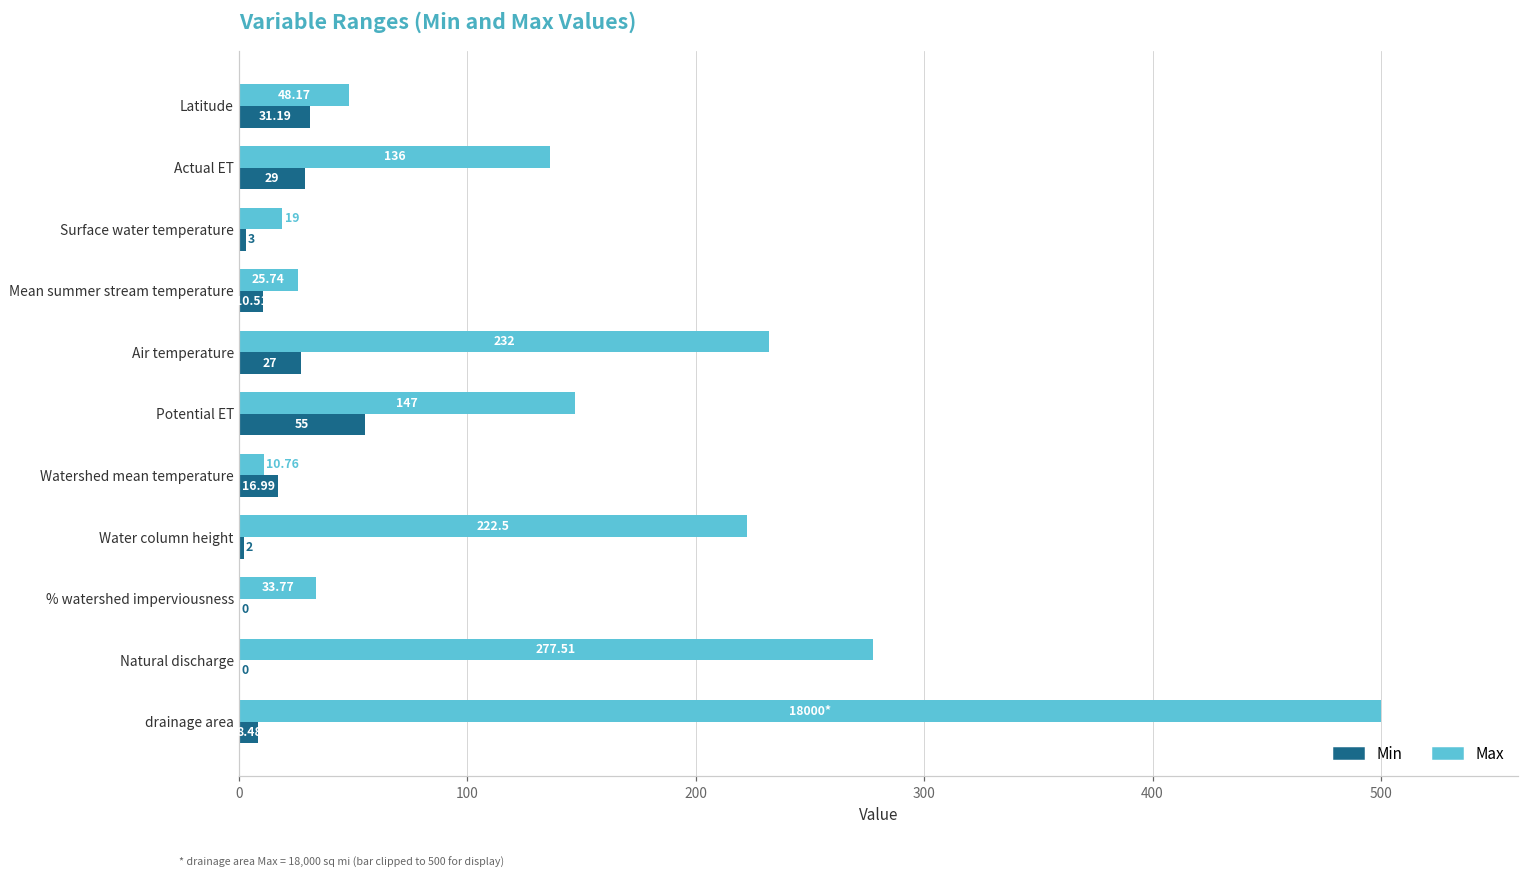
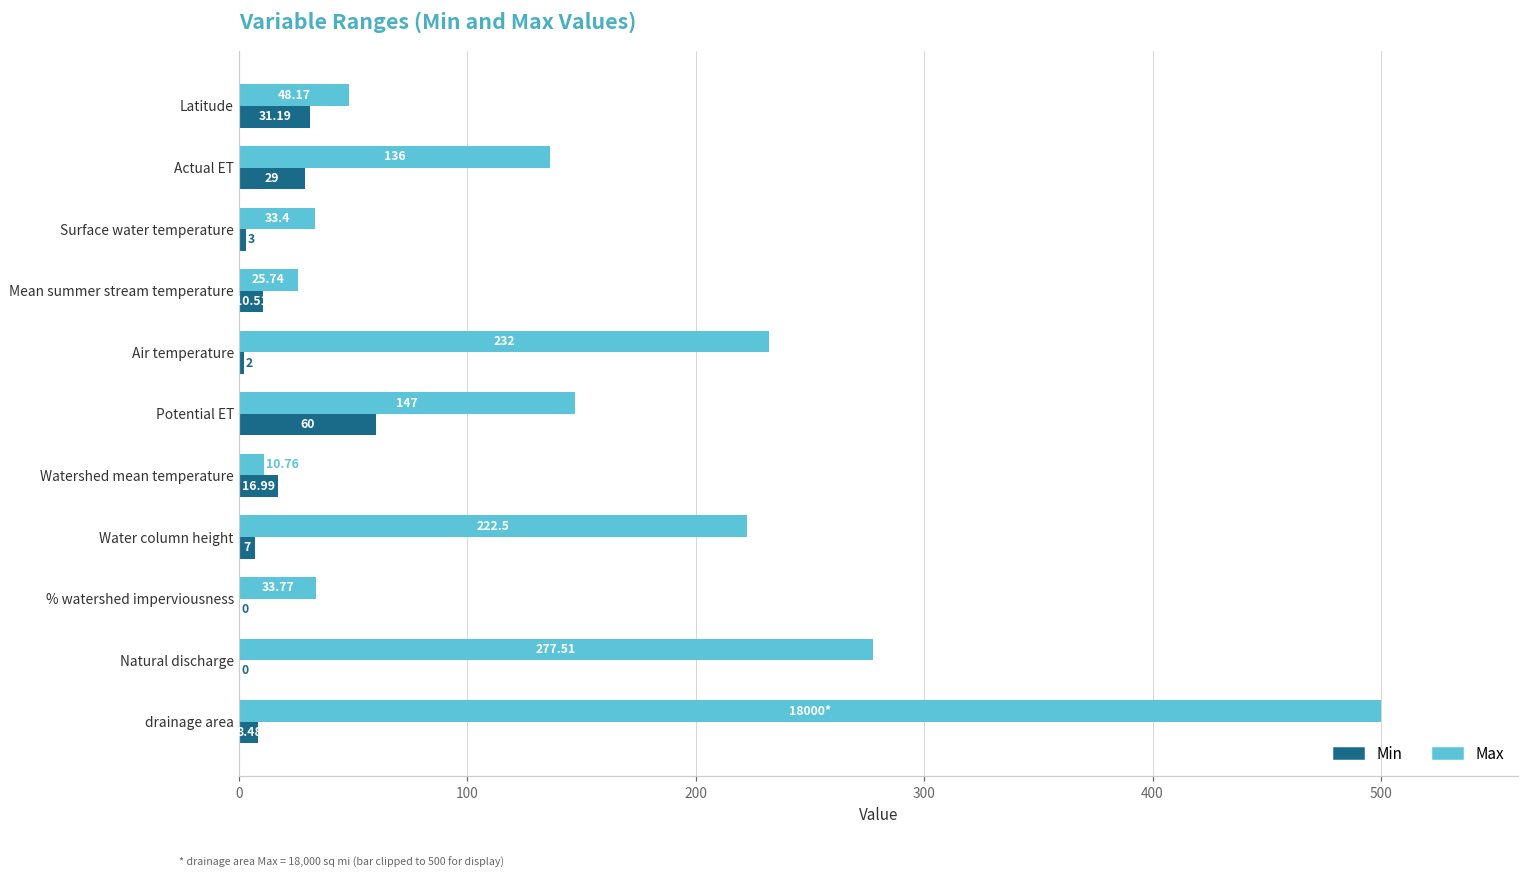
Max, Surface water temperature: 19 -> 33.4
Min, Air temperature: 27 -> 2
Min, Potential ET: 55 -> 60
Min, Water column height: 2 -> 7
